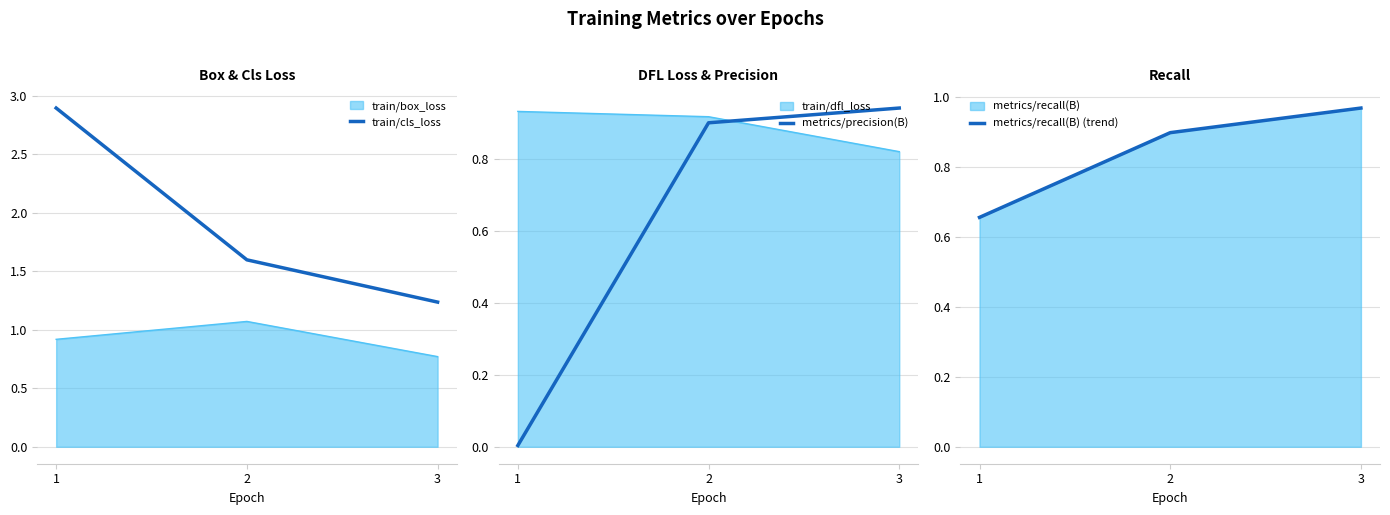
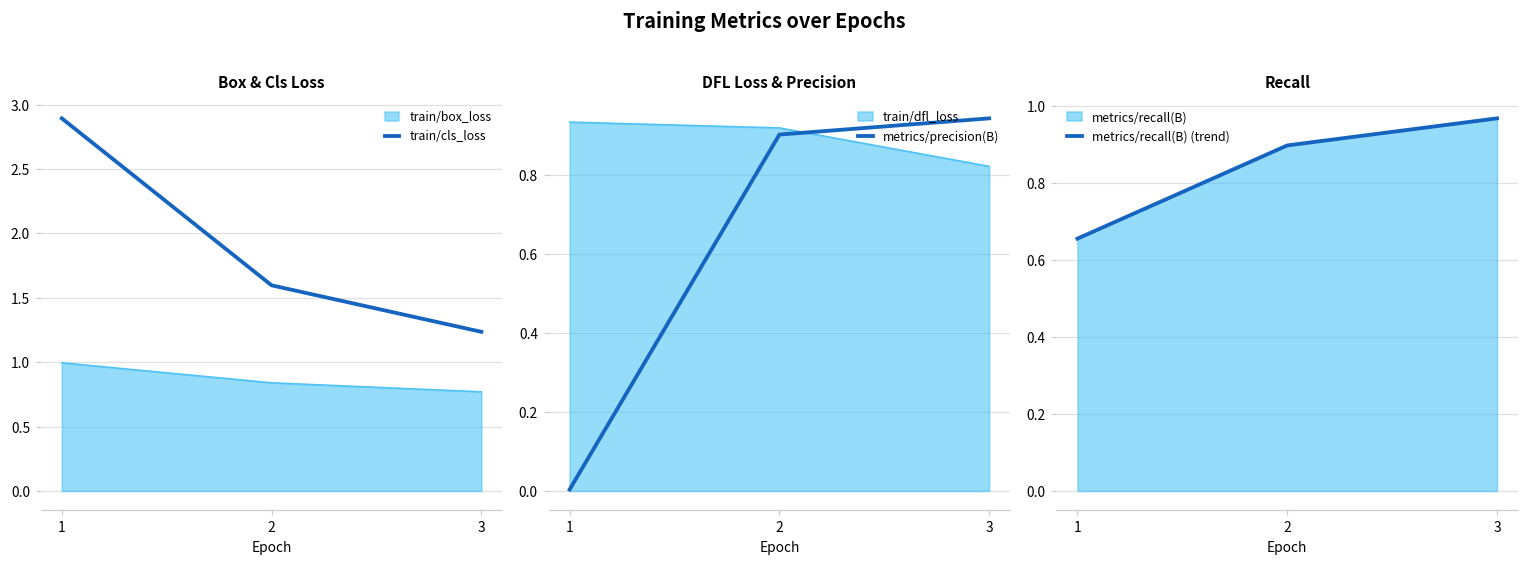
Box & Cls Loss, train/box_loss, 1: 0.92 -> 1.00
Box & Cls Loss, train/box_loss, 2: 1.07 -> 0.84
